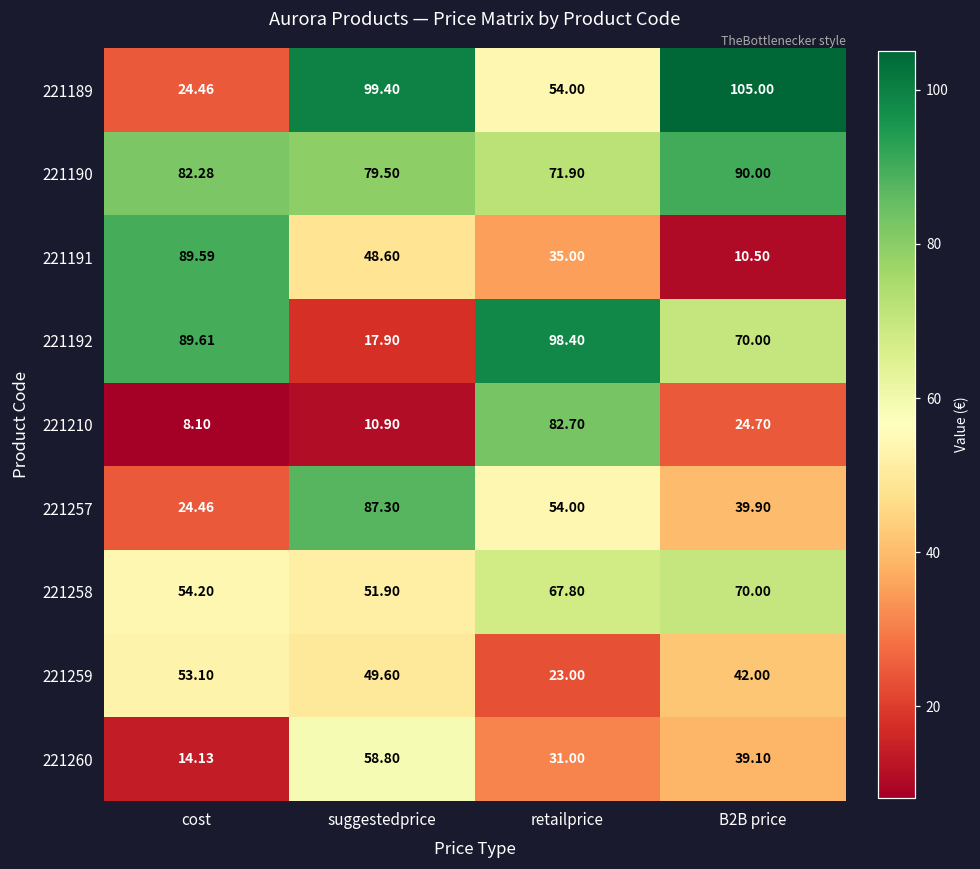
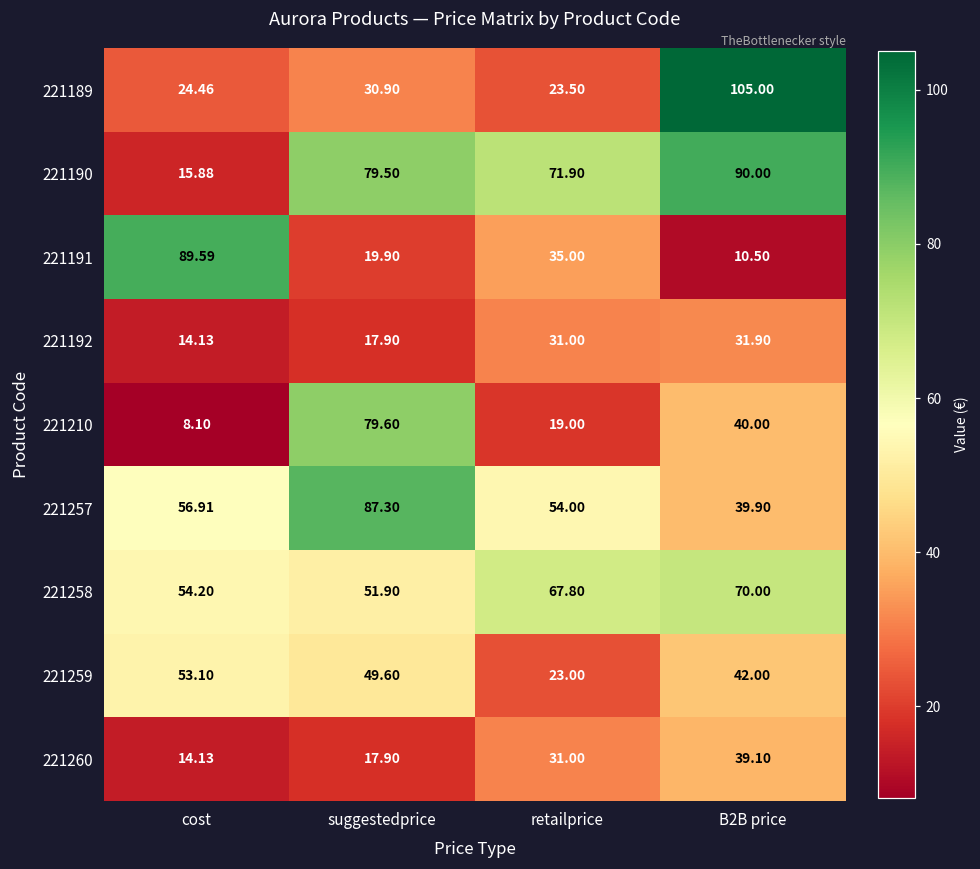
221189, suggestedprice: 99.40 -> 30.90
221189, retailprice: 54.00 -> 23.50
221190, cost: 82.28 -> 15.88
221191, suggestedprice: 48.60 -> 19.90
221192, cost: 89.61 -> 14.13
221192, retailprice: 98.40 -> 31.00
221192, B2B price: 70.00 -> 31.90
221210, suggestedprice: 10.90 -> 79.60
221210, retailprice: 82.70 -> 19.00
221210, B2B price: 24.70 -> 40.00
221257, cost: 24.46 -> 56.91
221260, suggestedprice: 58.80 -> 17.90
